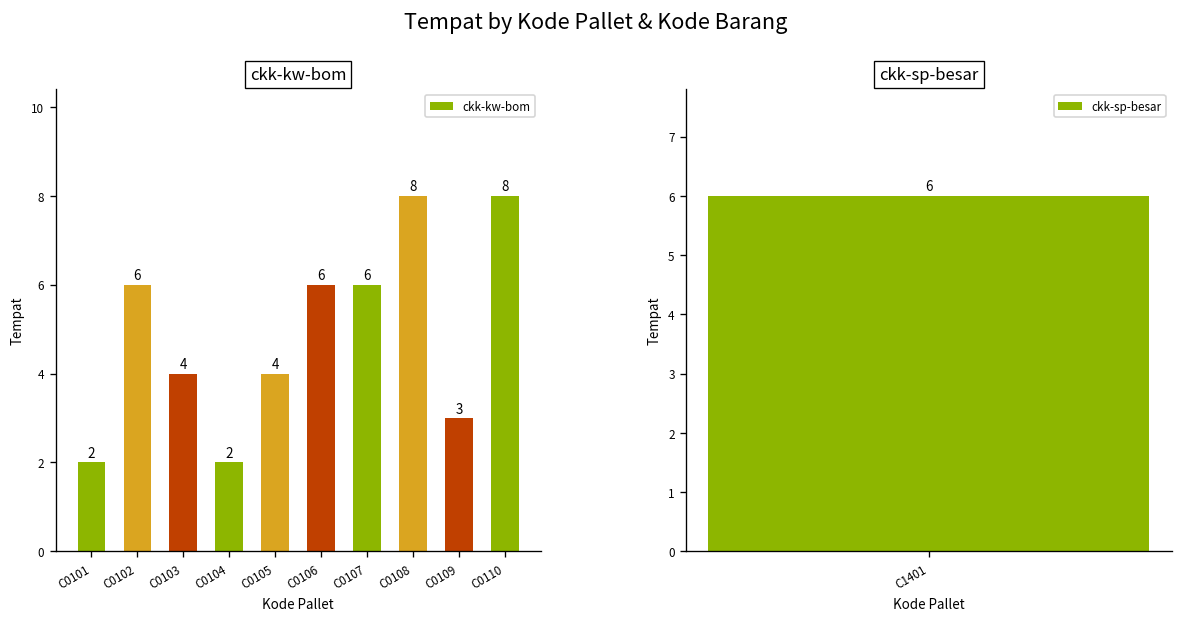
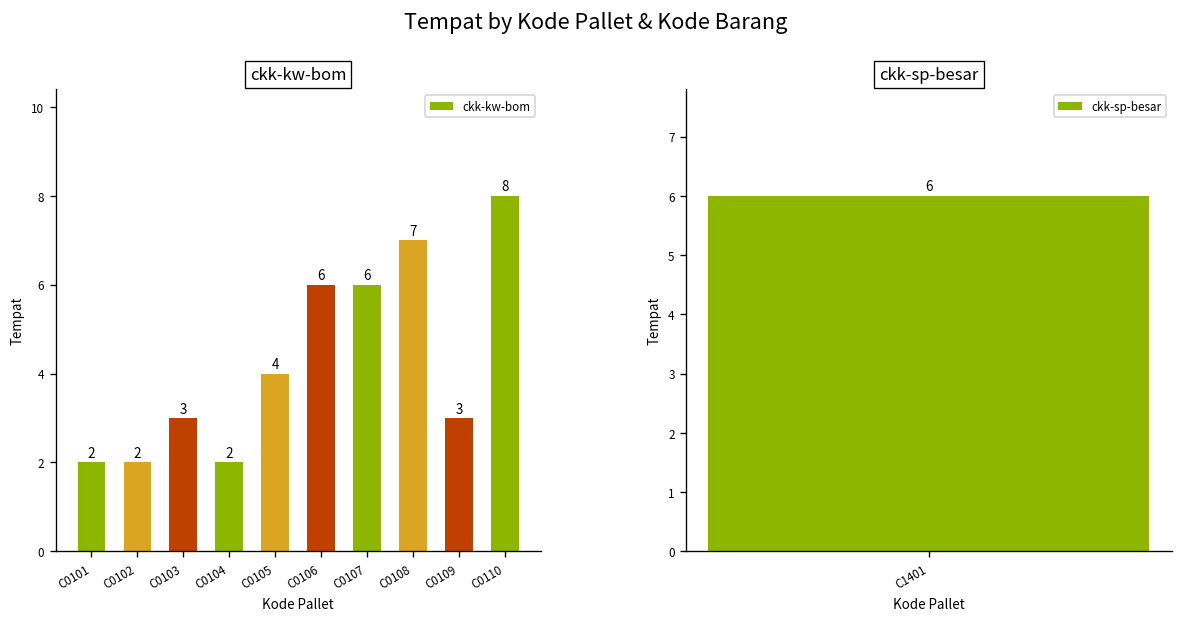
ckk-kw-bom, C0102: 6 -> 2
ckk-kw-bom, C0103: 4 -> 3
ckk-kw-bom, C0108: 8 -> 7
